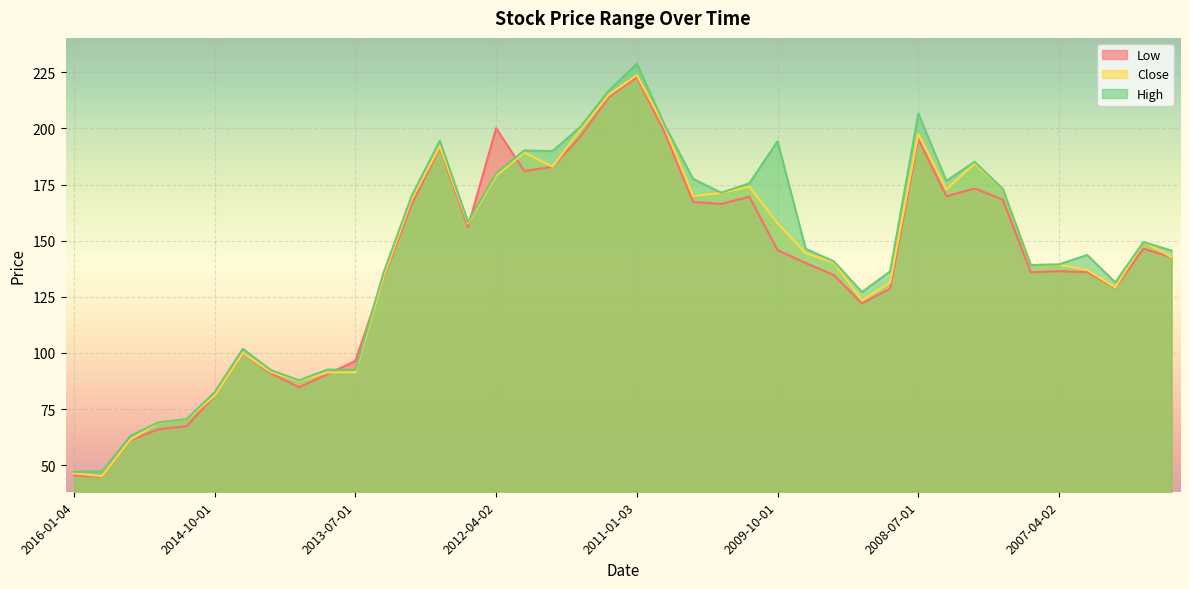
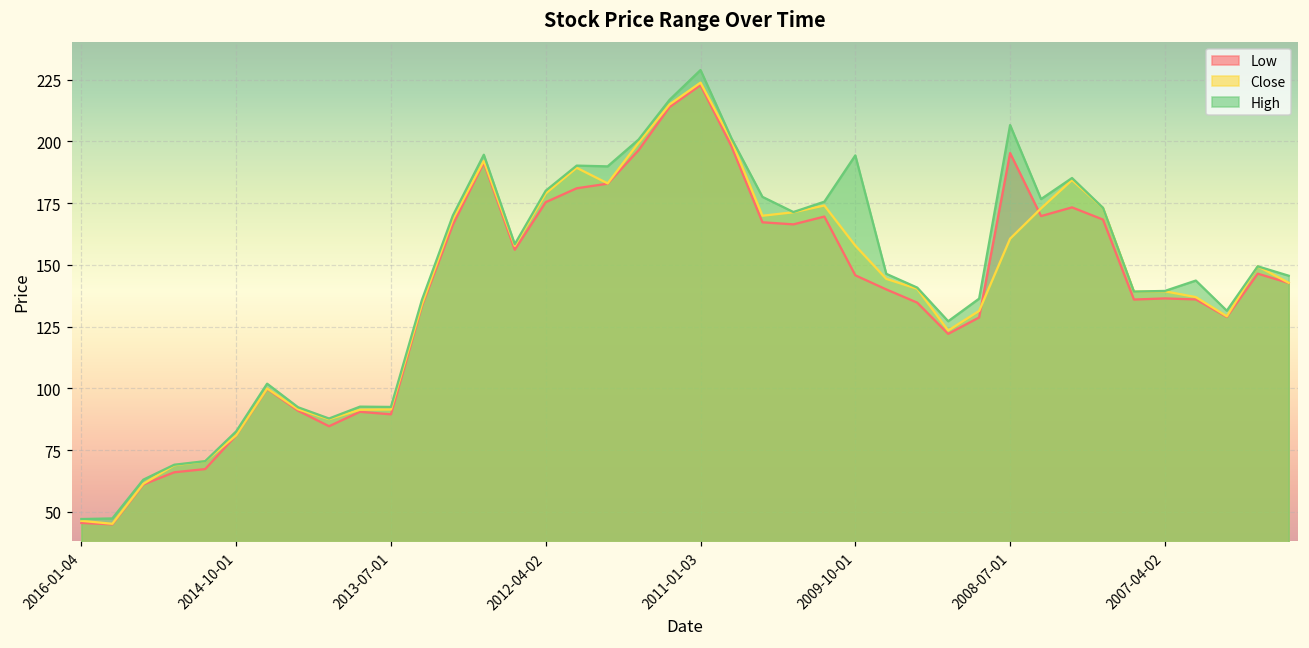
Low, 2013-07-01: 97 -> 90
Low, 2012-04-02: 200 -> 175
Close, 2008-07-01: 198 -> 161
